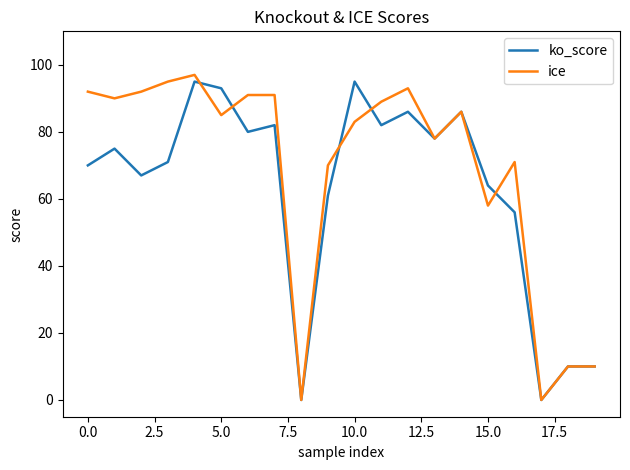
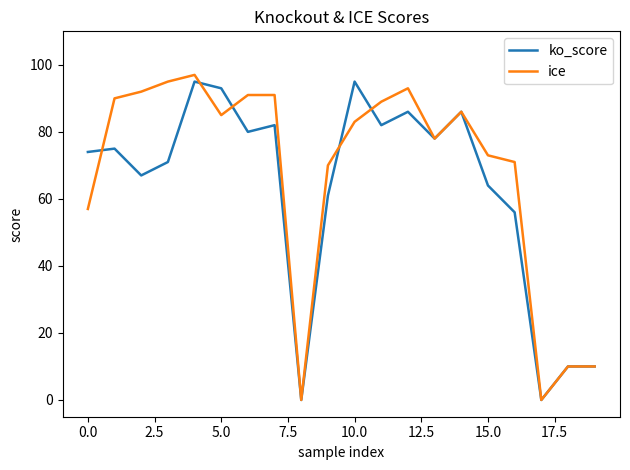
ko_score, 0.0: 70 -> 74
ice, 0.0: 92 -> 57
ice, 15.0: 58 -> 73
